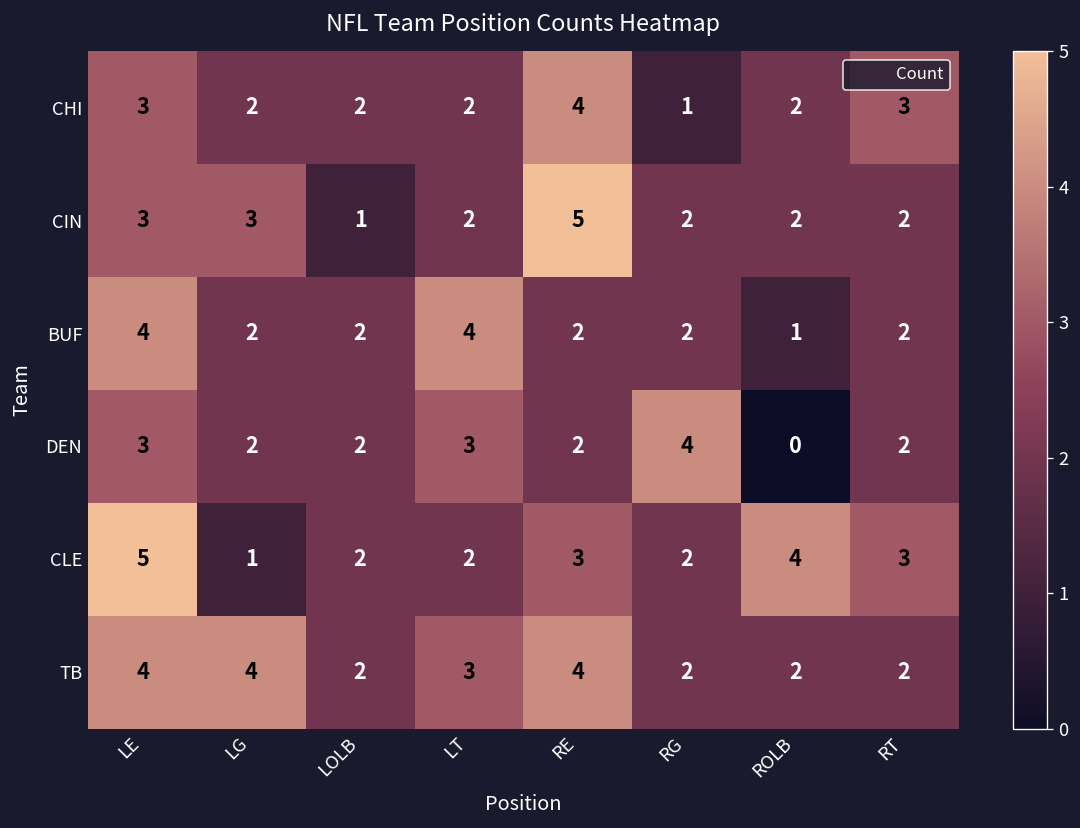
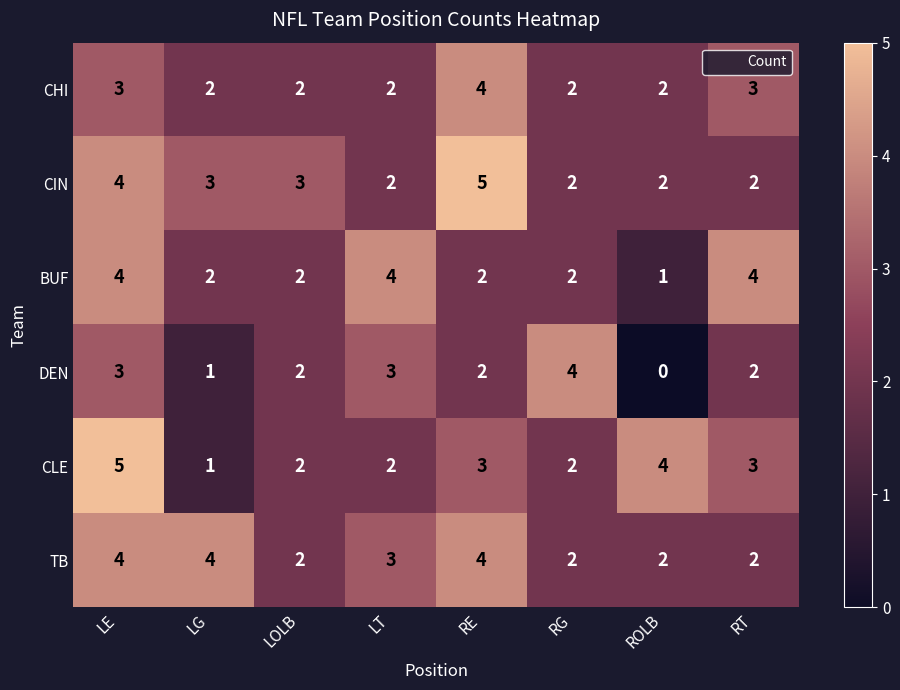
CHI, RG: 1 -> 2
CIN, LE: 3 -> 4
CIN, LOLB: 1 -> 3
BUF, RT: 2 -> 4
DEN, LG: 2 -> 1
